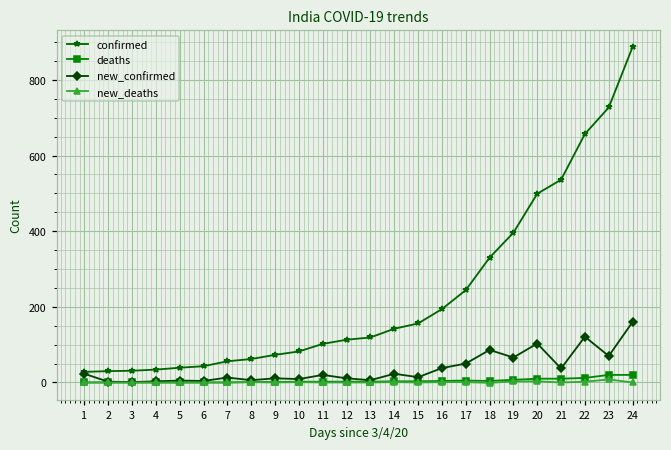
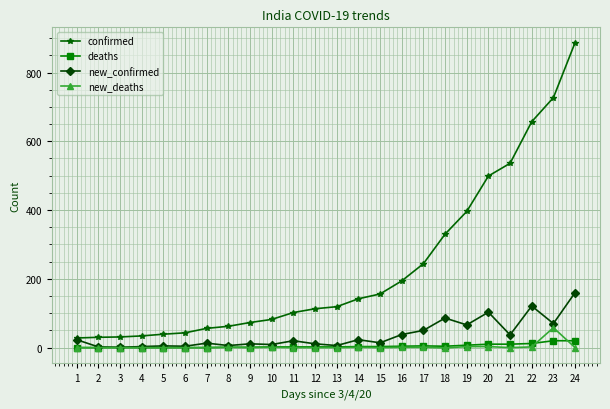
new_deaths, 23: 10 -> 60
